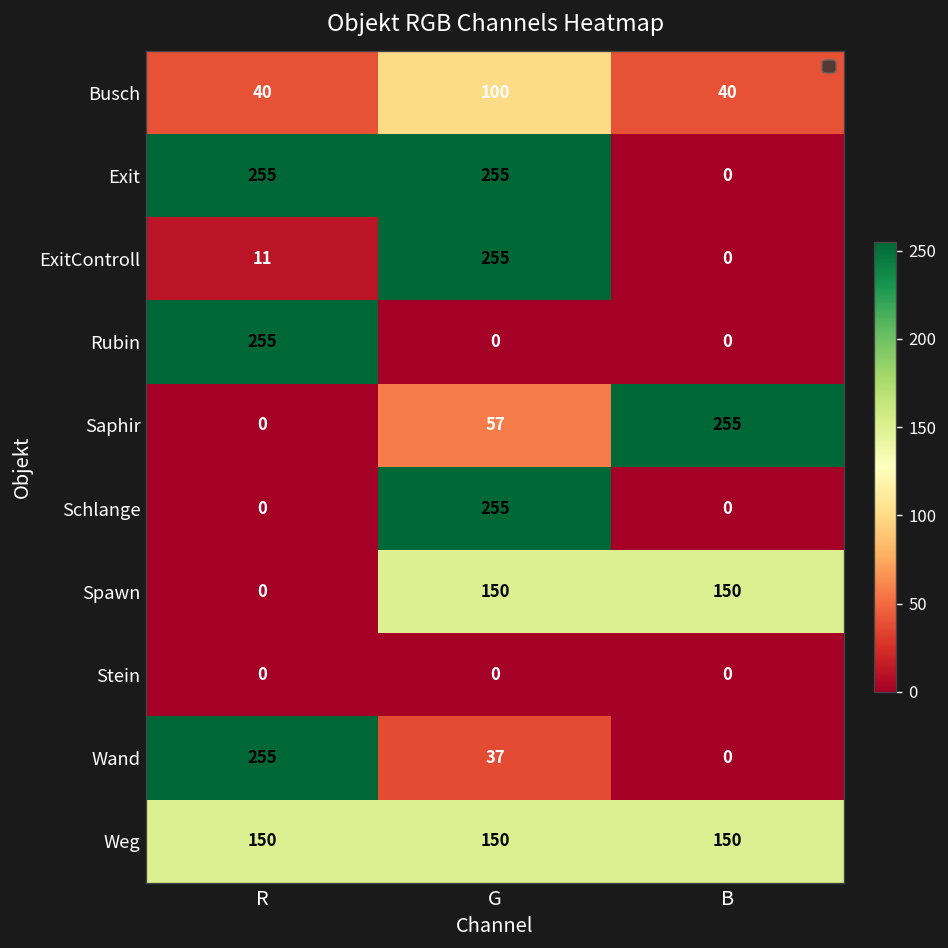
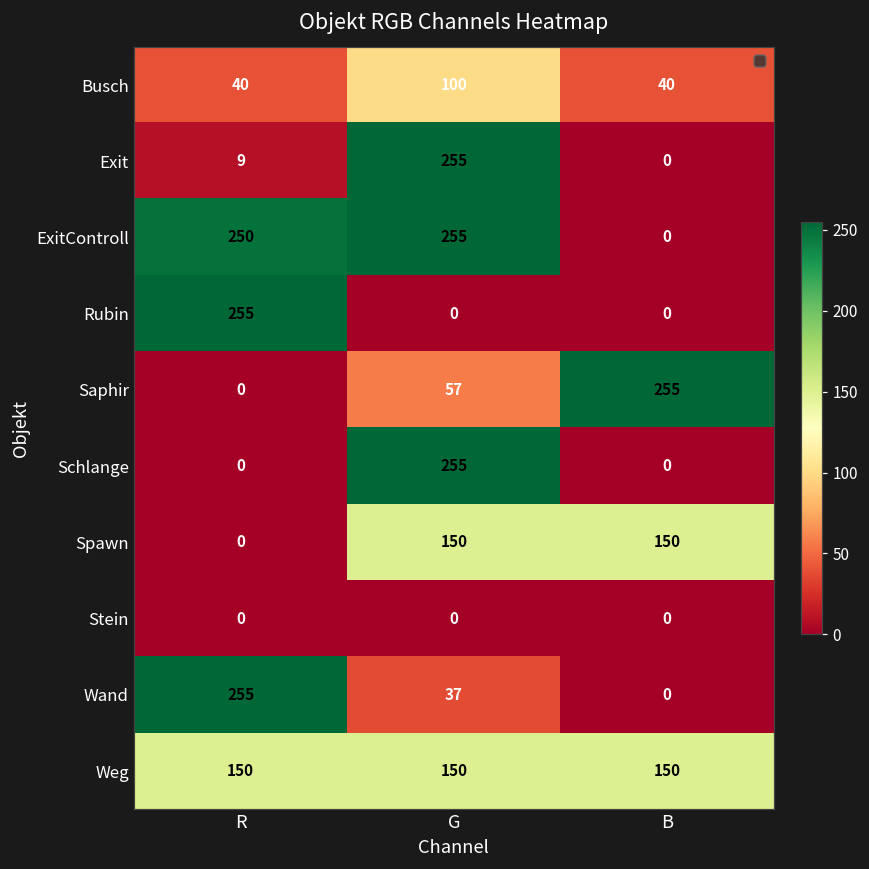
Exit, R: 255 -> 9
ExitControll, R: 11 -> 250
